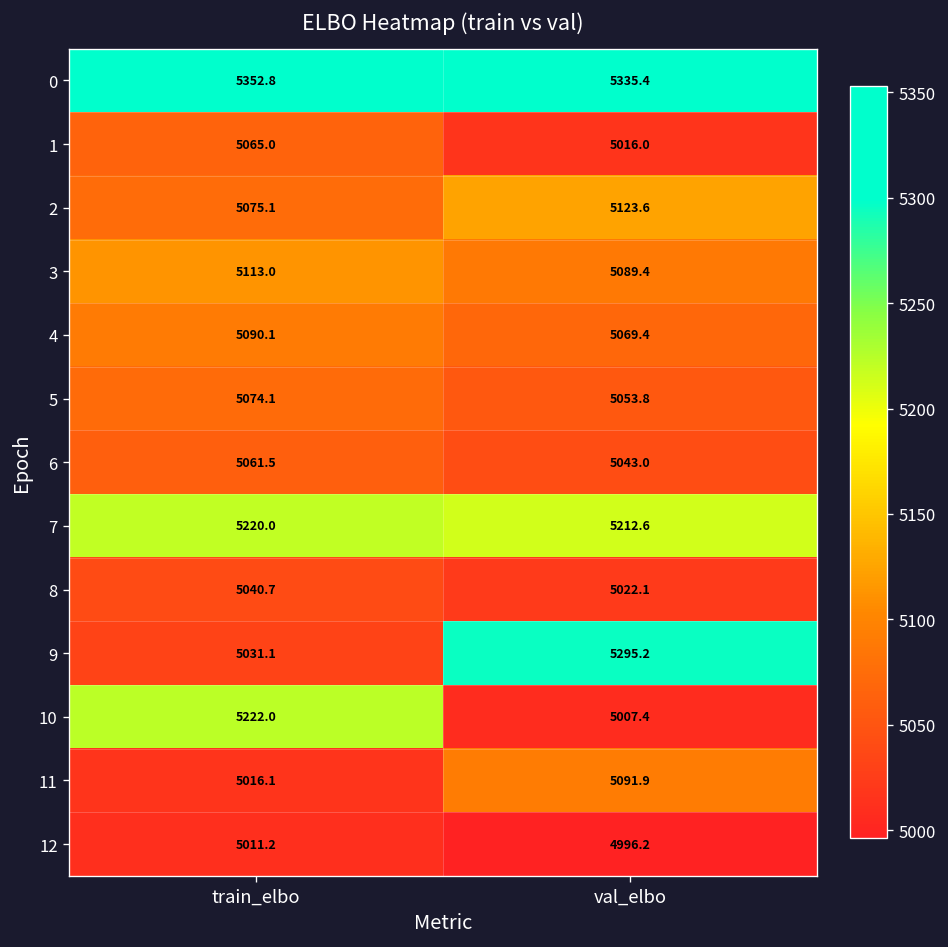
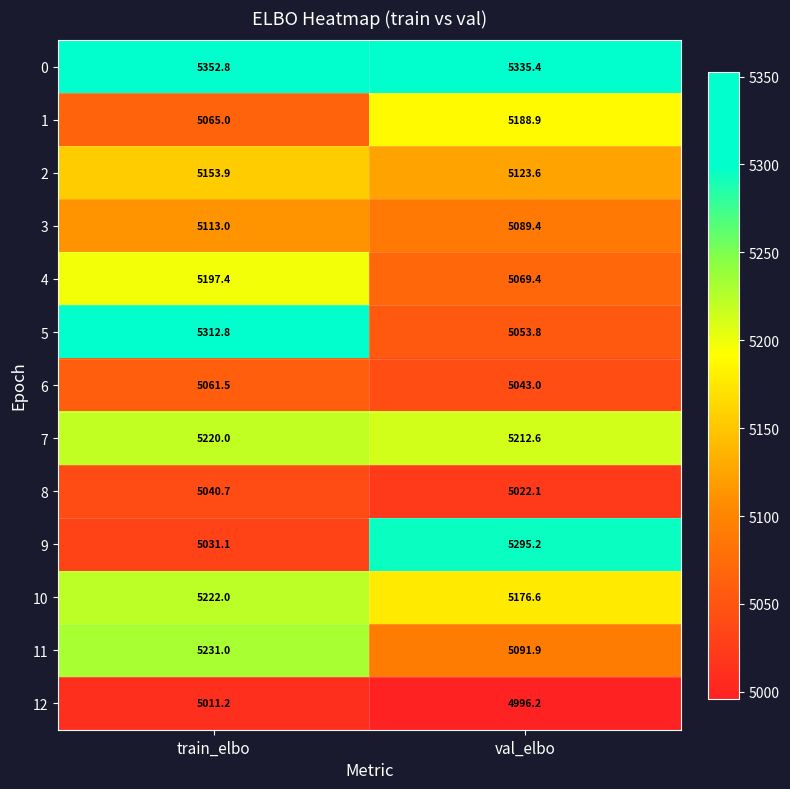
1, val_elbo: 5016.0 -> 5188.9
2, train_elbo: 5075.1 -> 5153.9
4, train_elbo: 5090.1 -> 5197.4
5, train_elbo: 5074.1 -> 5312.8
10, val_elbo: 5007.4 -> 5176.6
11, train_elbo: 5016.1 -> 5231.0
